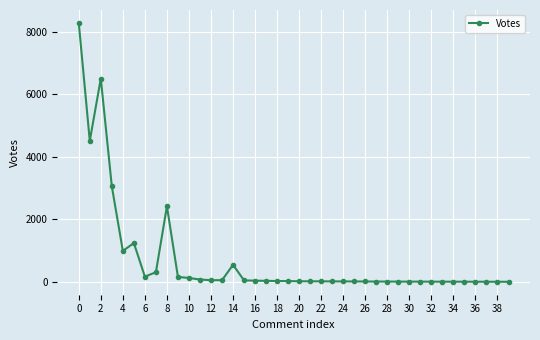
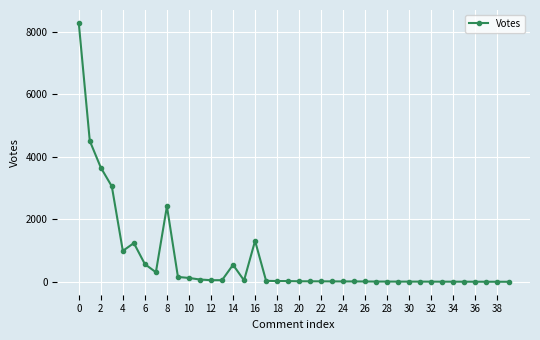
2: 6500 -> 3700
6: 200 -> 600
16: 0 -> 1300
